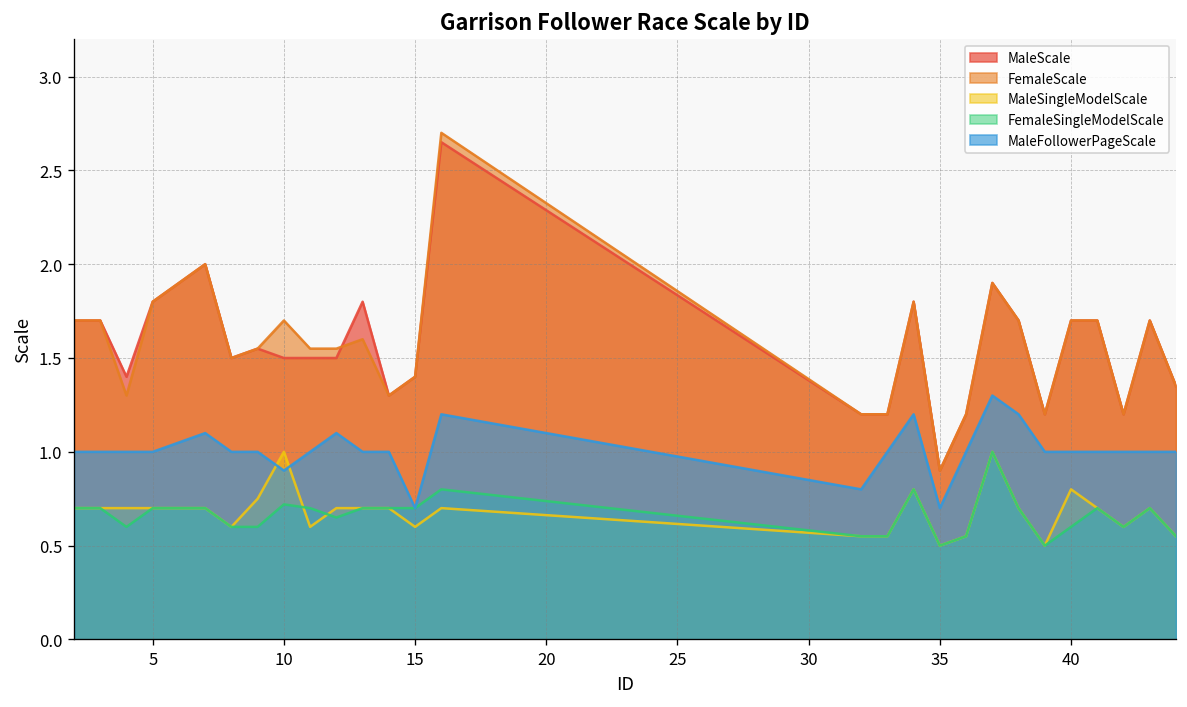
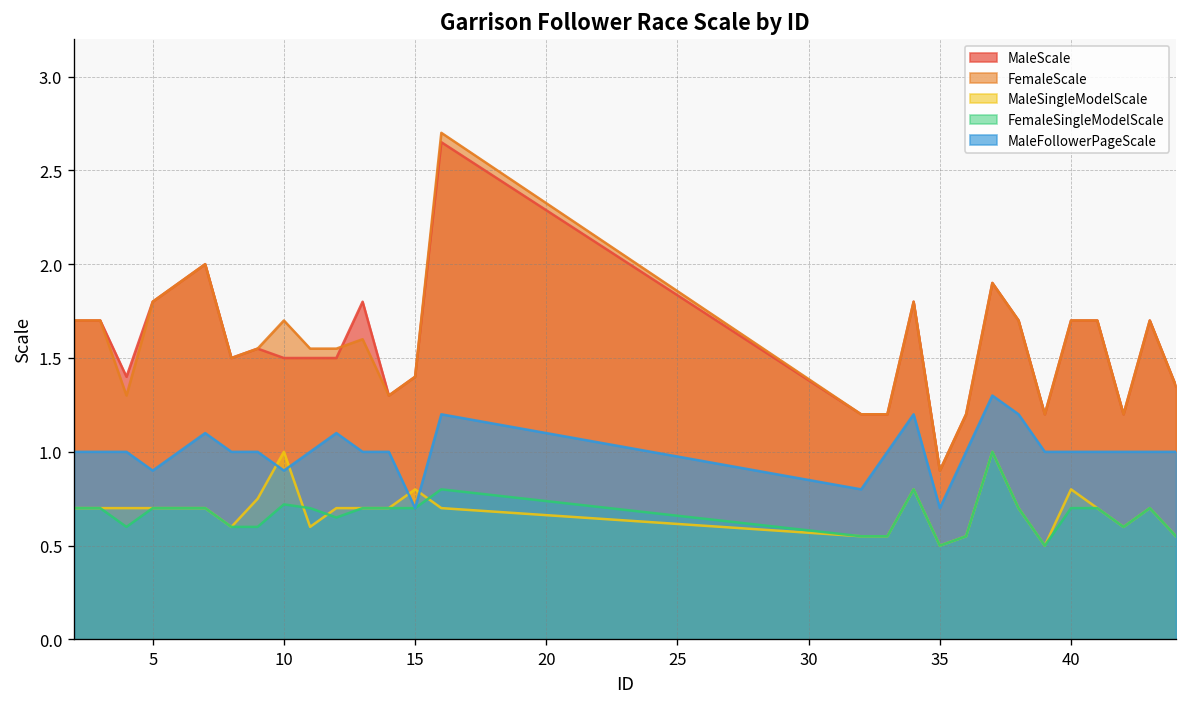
MaleFollowerPageScale, 5: 1.0 -> 0.9
MaleSingleModelScale, 15: 0.6 -> 0.8
FemaleSingleModelScale, 40: 0.6 -> 0.7
